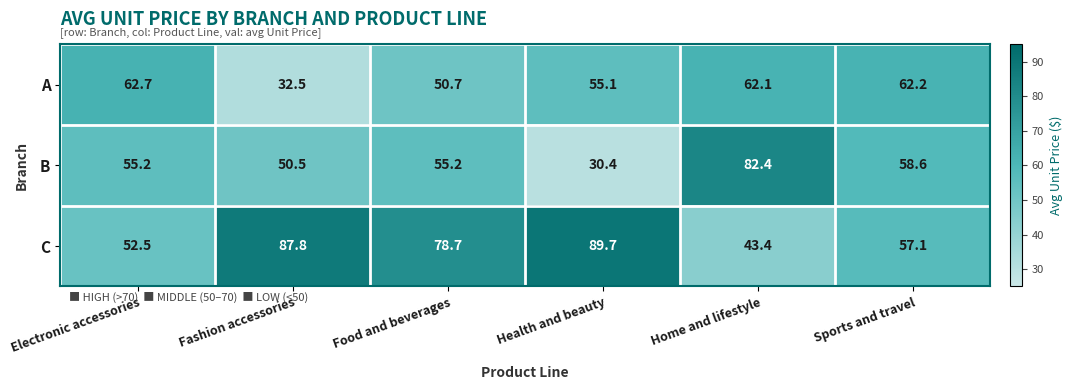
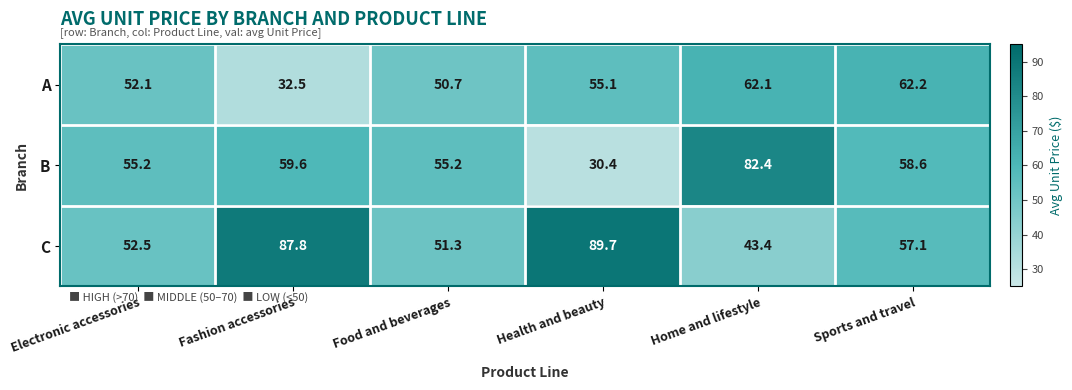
A, Electronic accessories: 62.7 -> 52.1
B, Fashion accessories: 50.5 -> 59.6
C, Food and beverages: 78.7 -> 51.3
